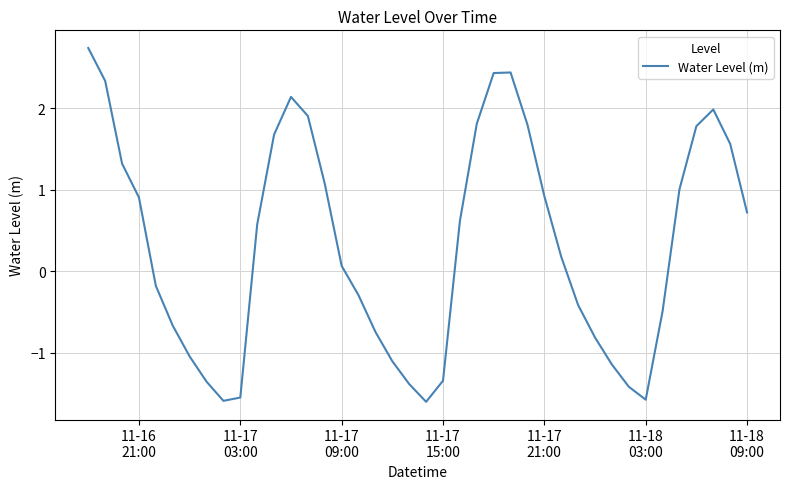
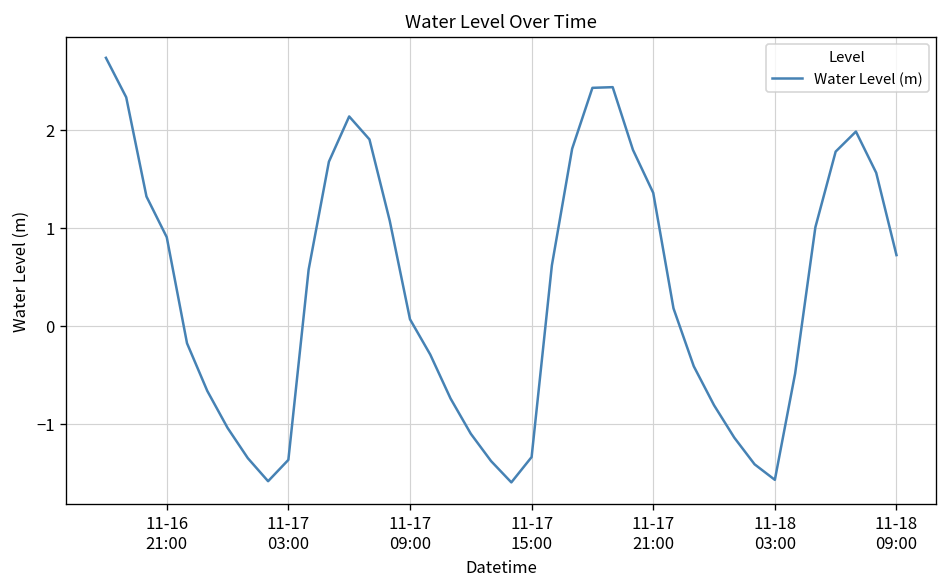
11-17 03:00: -1.5 -> -1.4
11-17 21:00: 0.9 -> 1.4
